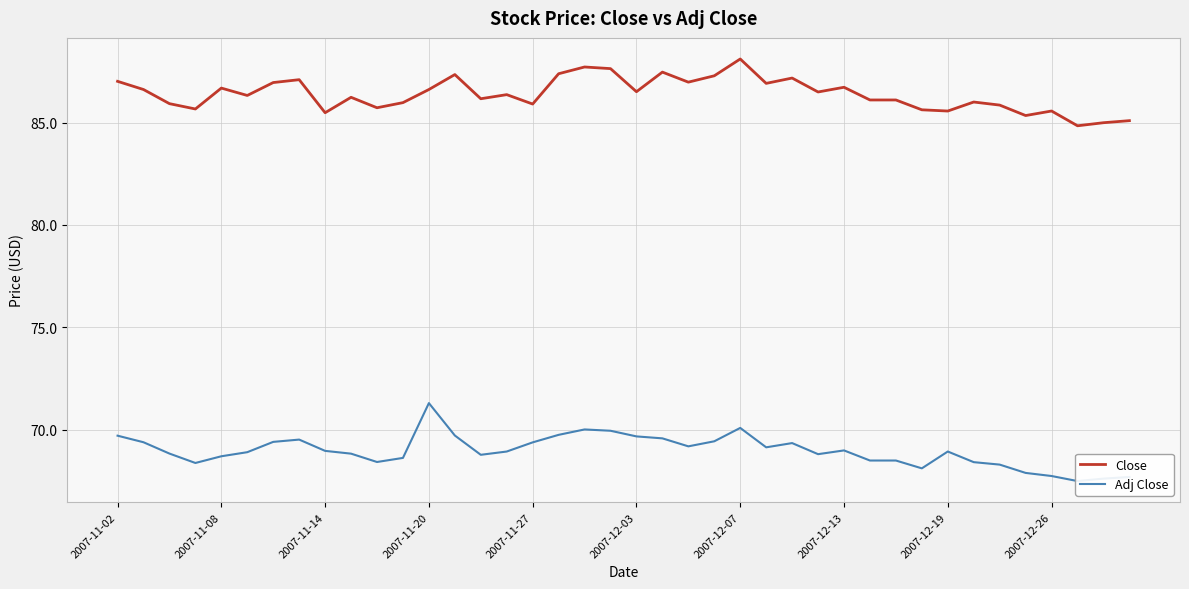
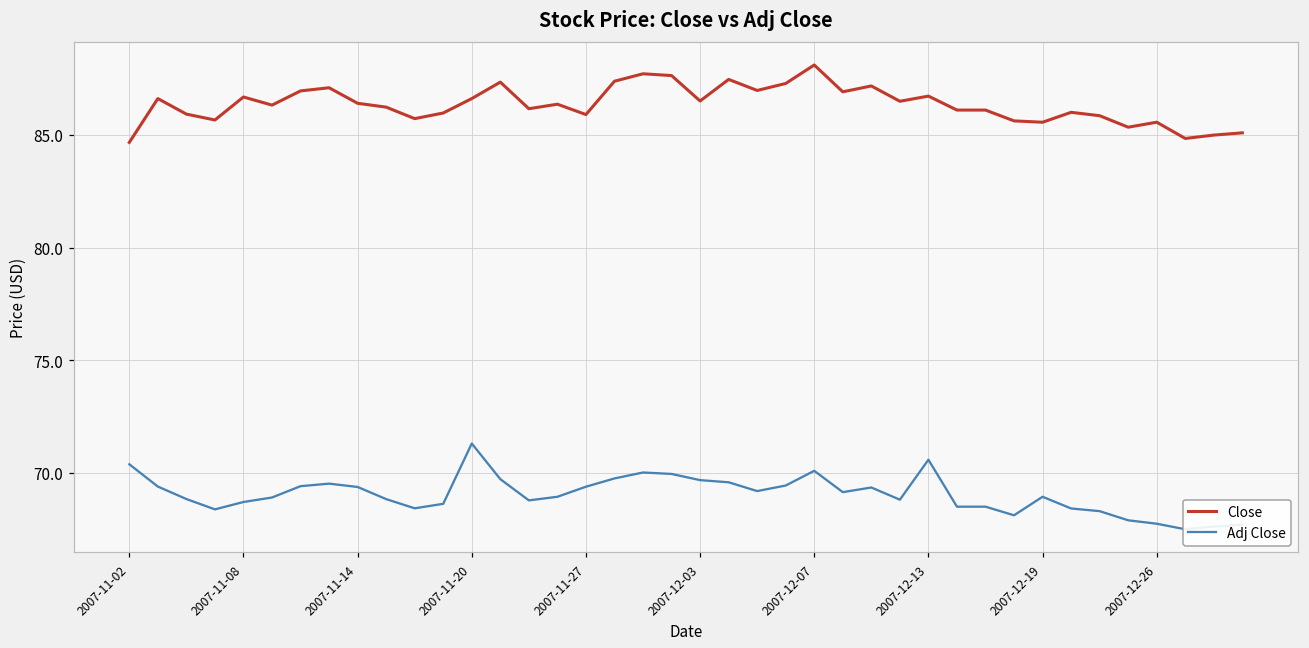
Close, 2007-11-02: 87.0 -> 84.7
Adj Close, 2007-11-02: 69.7 -> 70.4
Close, 2007-11-14: 85.5 -> 86.4
Adj Close, 2007-11-14: 69.0 -> 69.4
Adj Close, 2007-12-13: 69.0 -> 70.6
